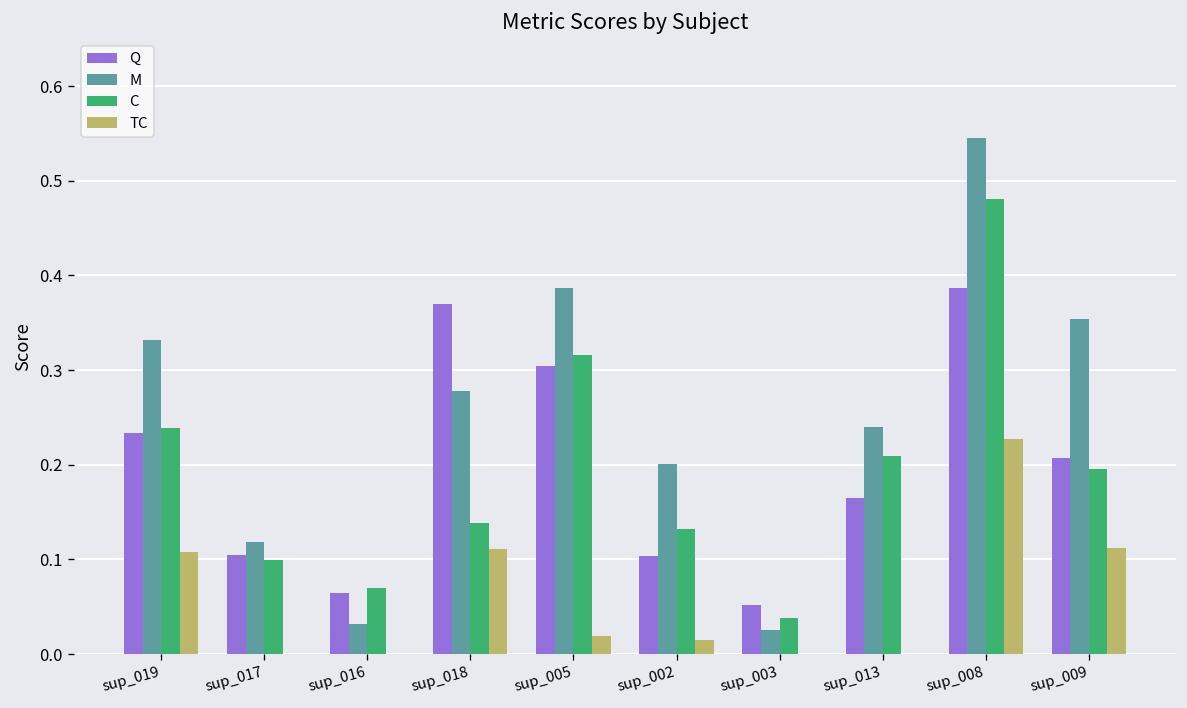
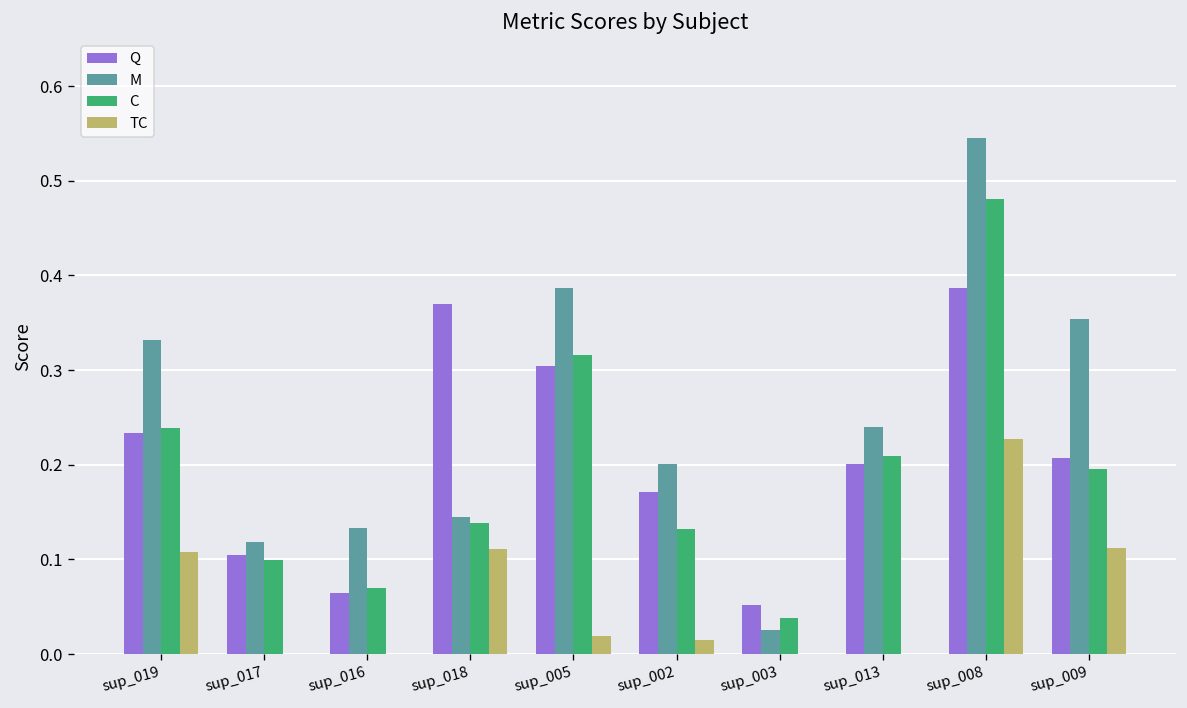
M, sup_016: 0.03 -> 0.13
M, sup_018: 0.28 -> 0.15
Q, sup_002: 0.10 -> 0.17
Q, sup_013: 0.17 -> 0.20
